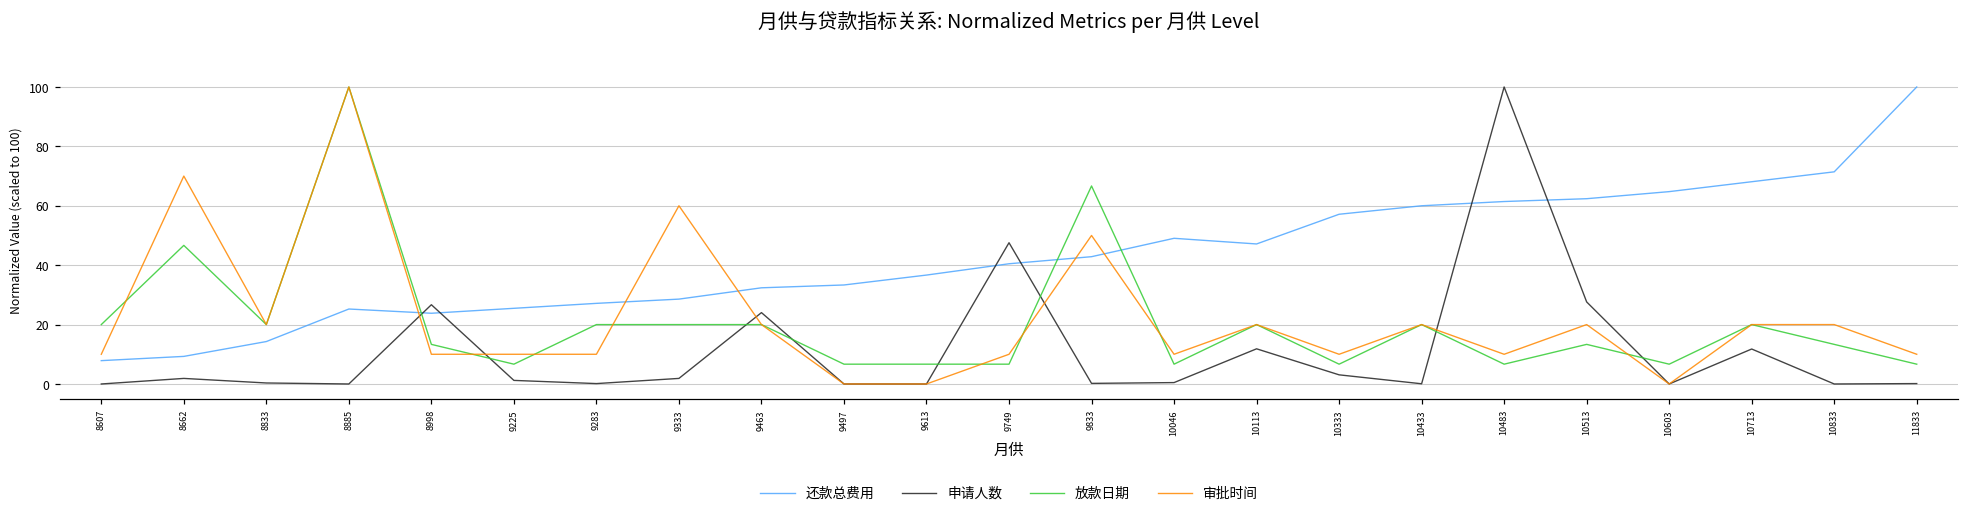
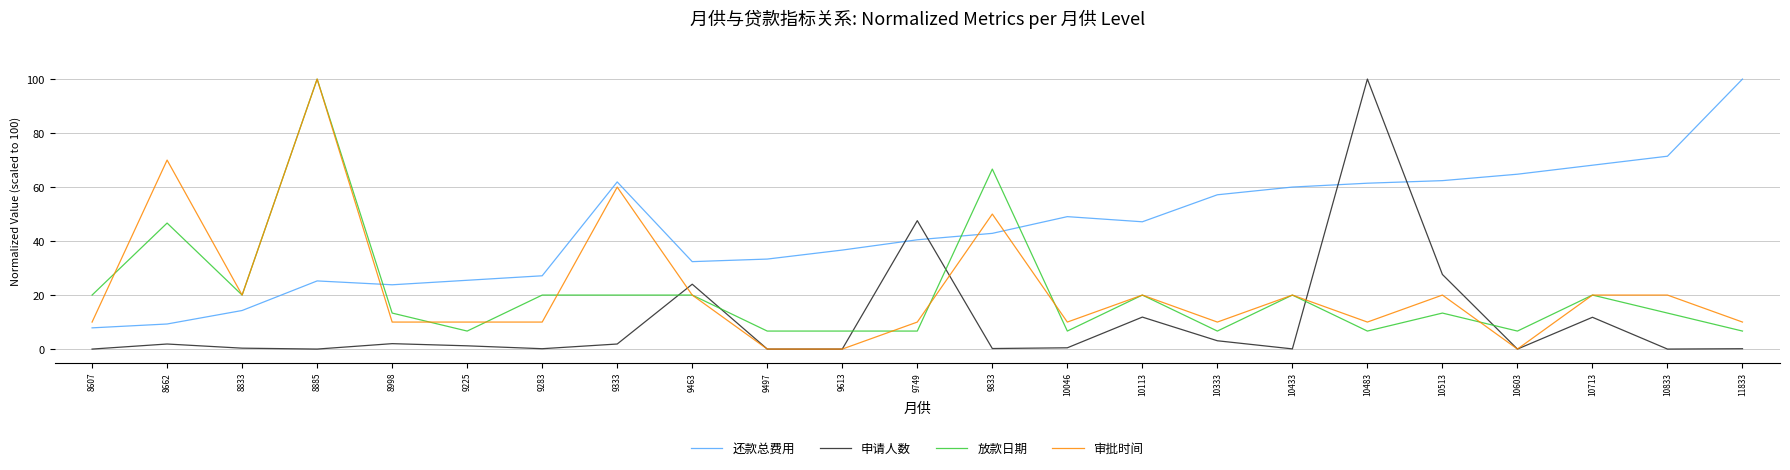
申请人数, 8998: 27 -> 2
还款总费用, 9333: 29 -> 62
